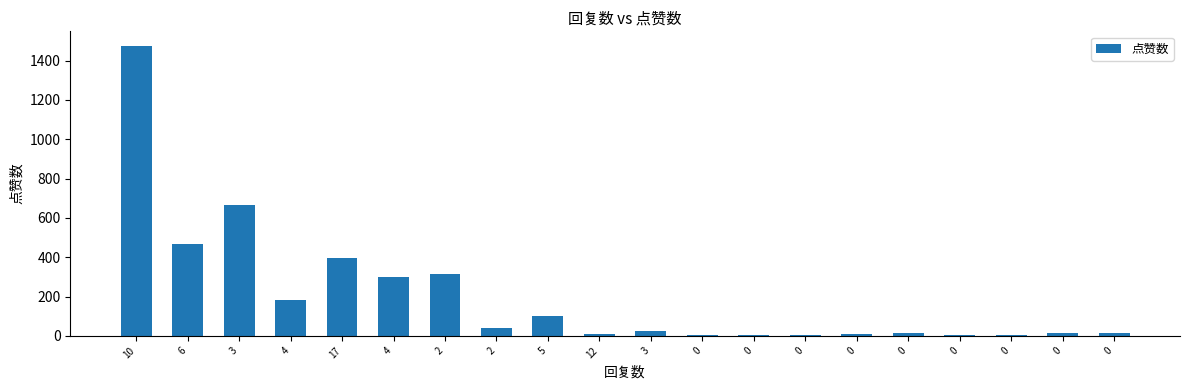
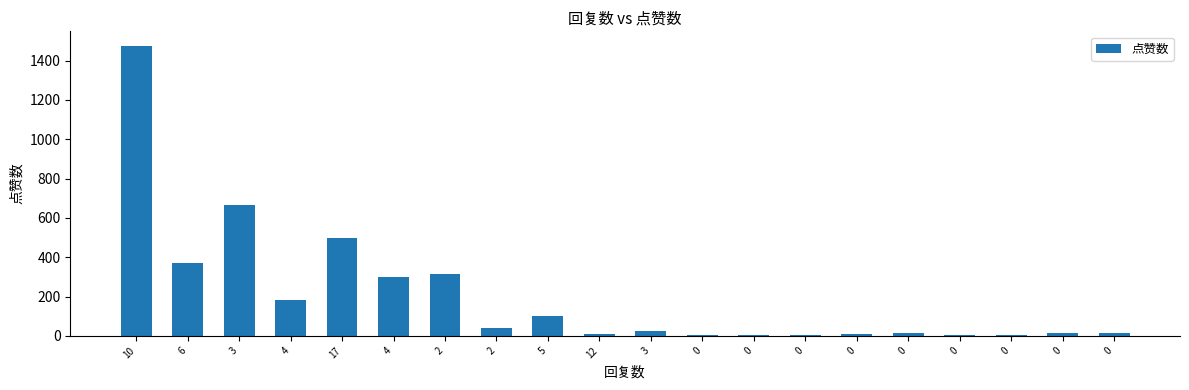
6: 470 -> 370
17: 400 -> 500
